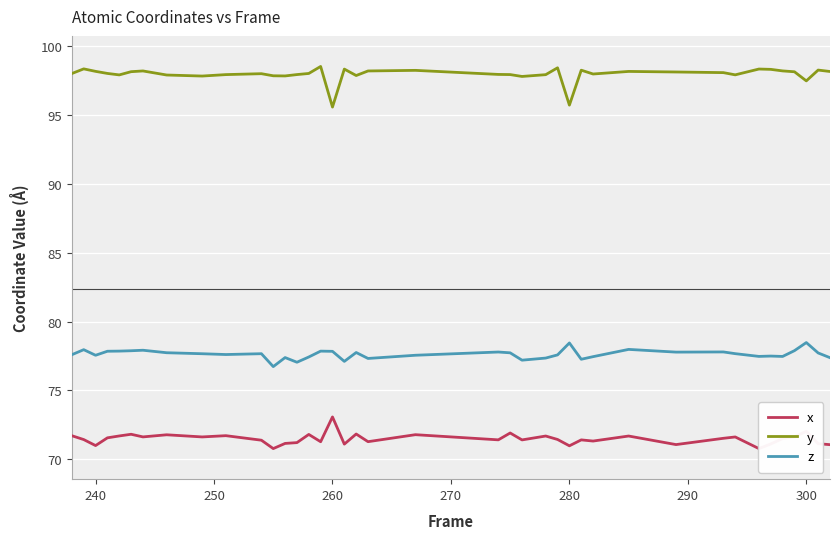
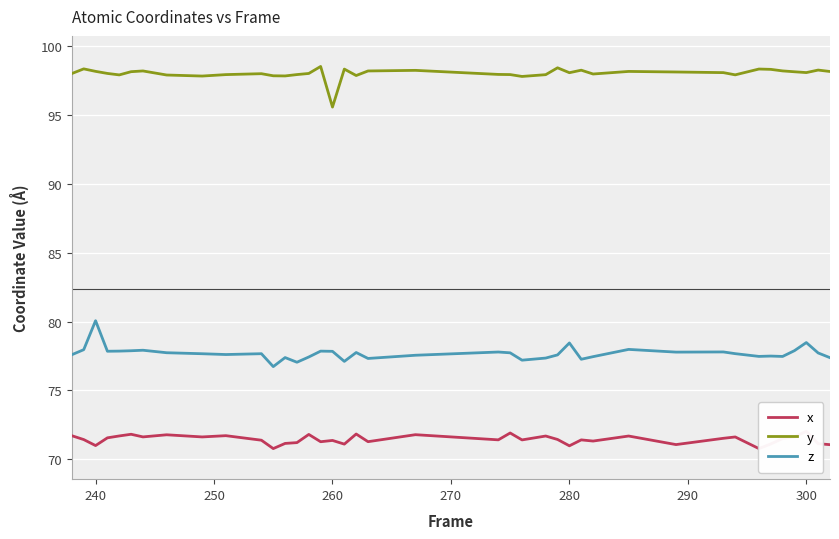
z, 240: 77.6 -> 80.1
x, 260: 73.1 -> 71.4
y, 280: 95.7 -> 98.0
y, 300: 97.5 -> 98.1
